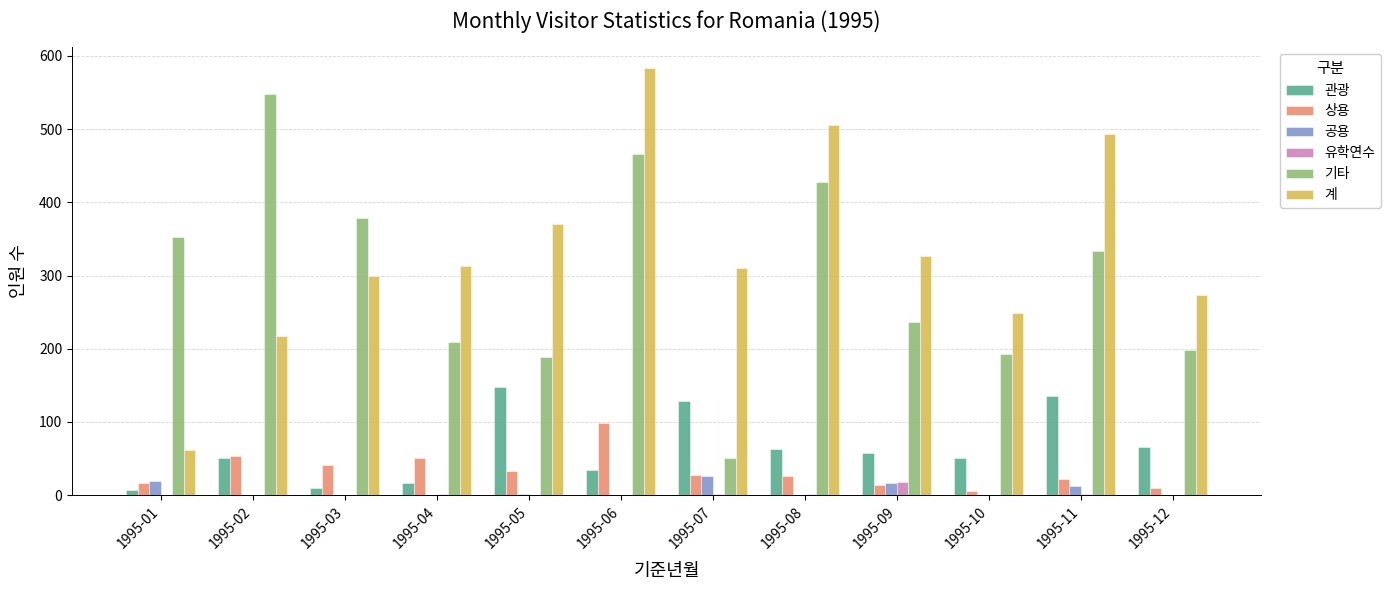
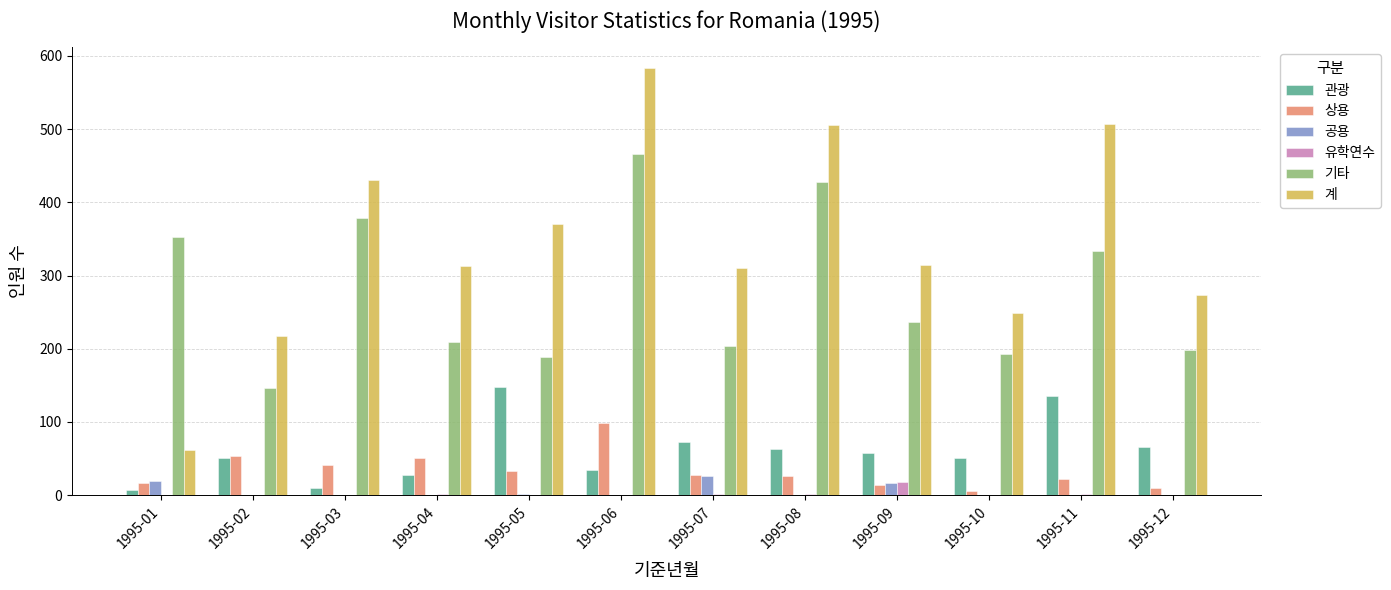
기타, 1995-02: 550 -> 150
계, 1995-03: 300 -> 430
관광, 1995-04: 20 -> 30
관광, 1995-07: 130 -> 70
기타, 1995-07: 50 -> 200
계, 1995-09: 330 -> 310
공용, 1995-11: 10 -> 0
계, 1995-11: 490 -> 510
